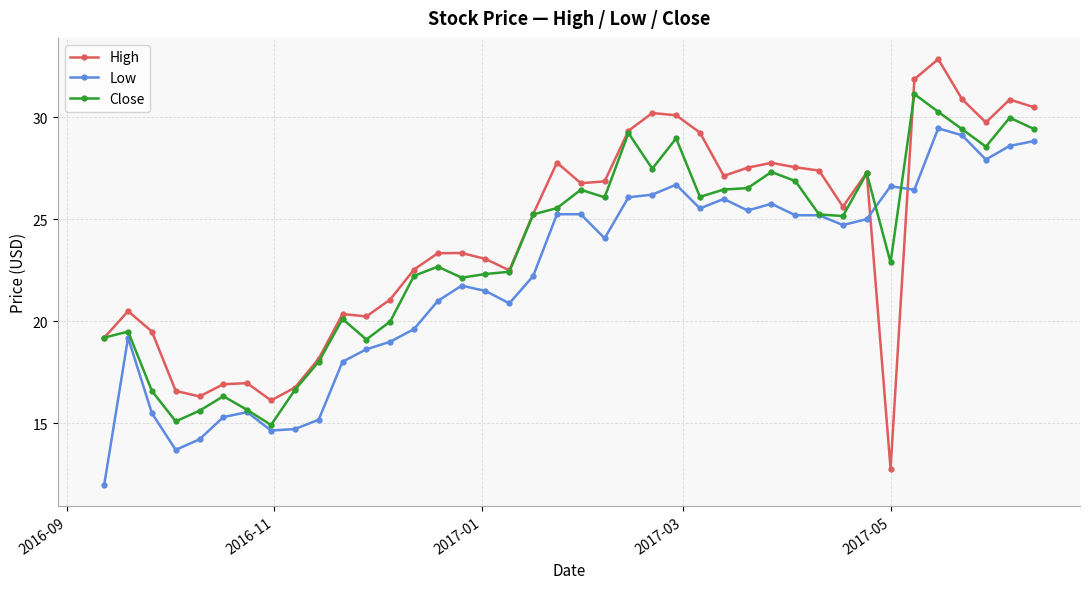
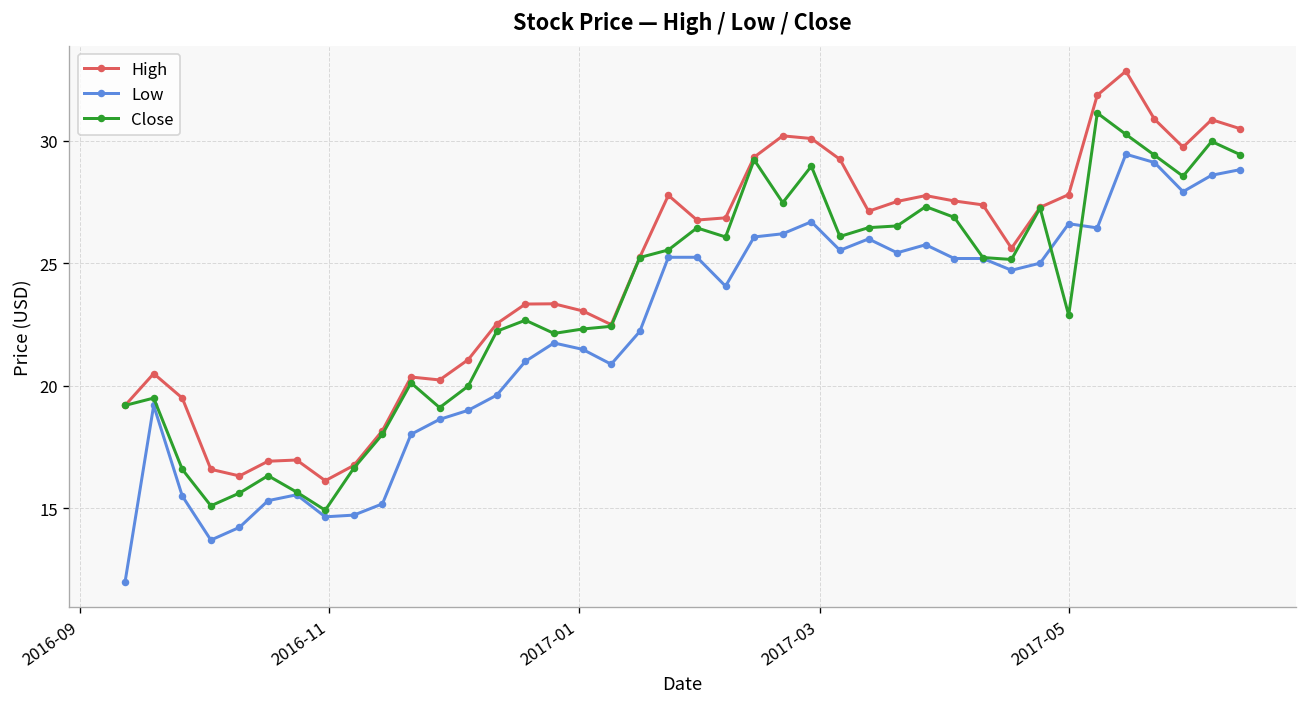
High, 2017-05: 12.8 -> 27.8
